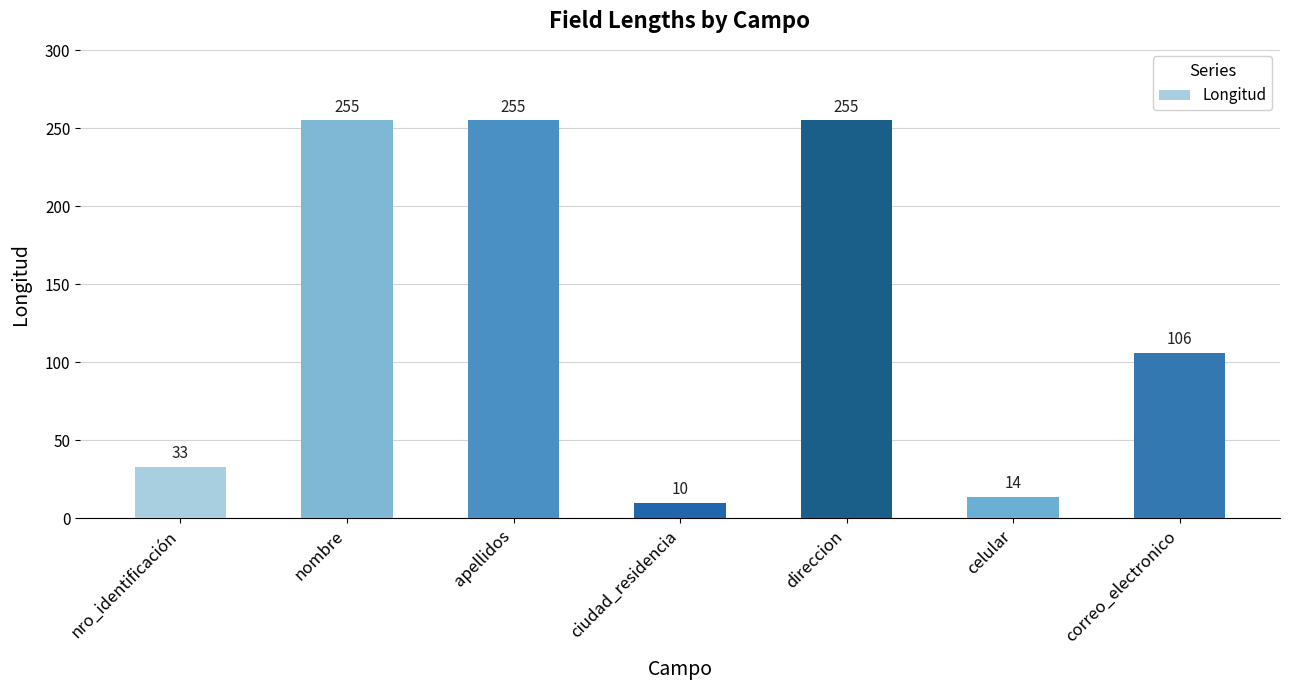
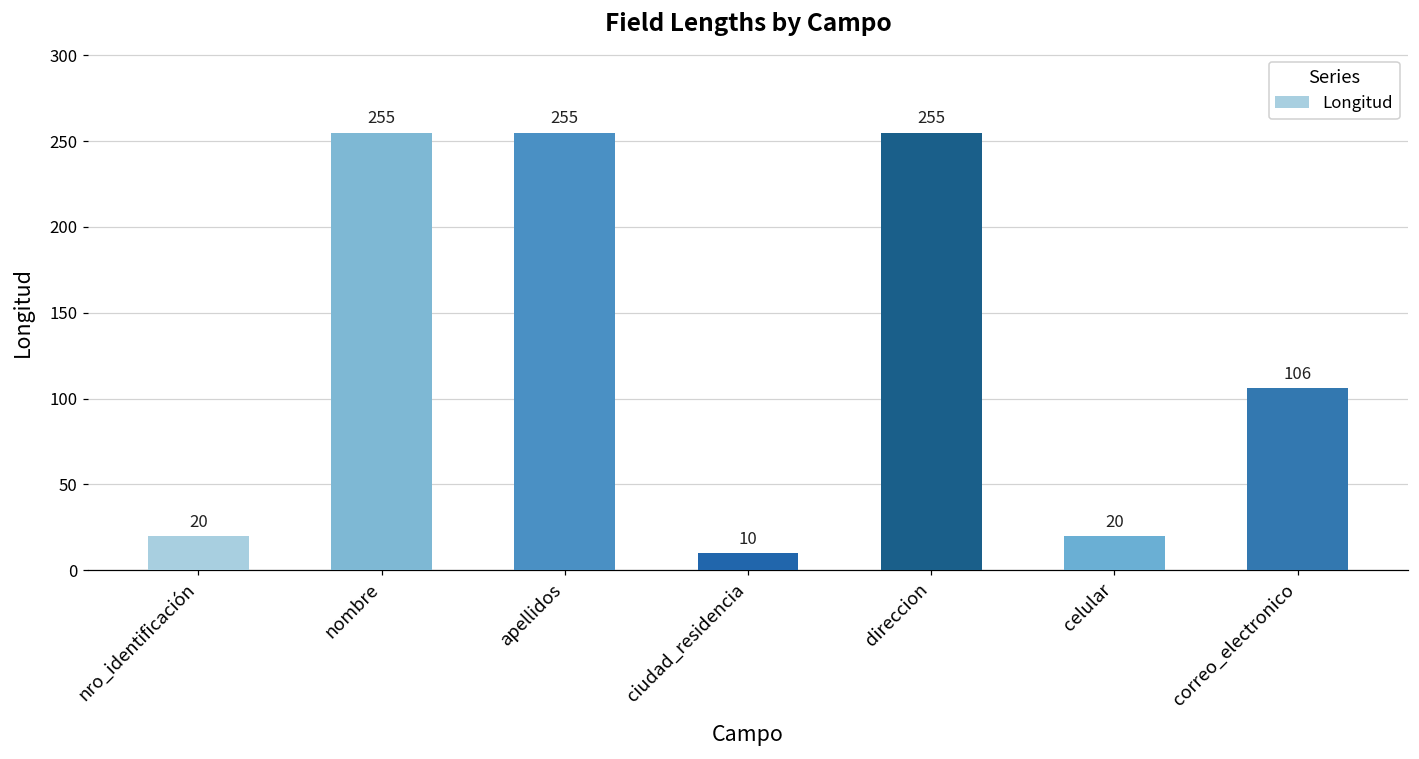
nro_identificación: 33 -> 20
celular: 14 -> 20
